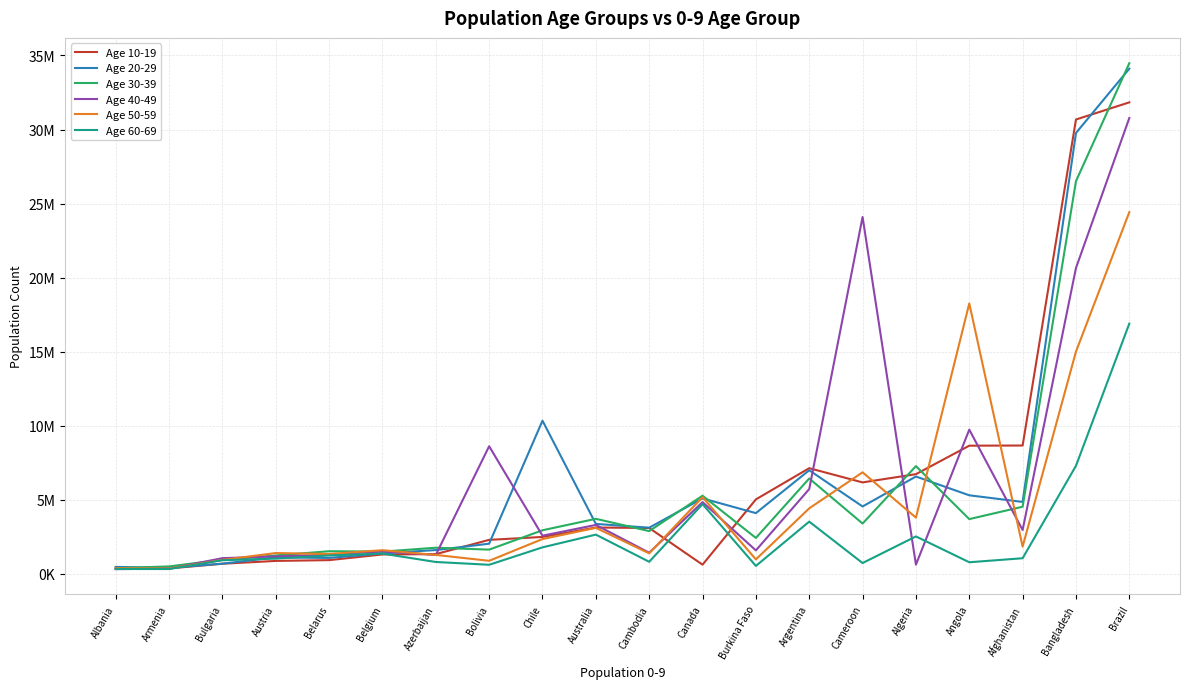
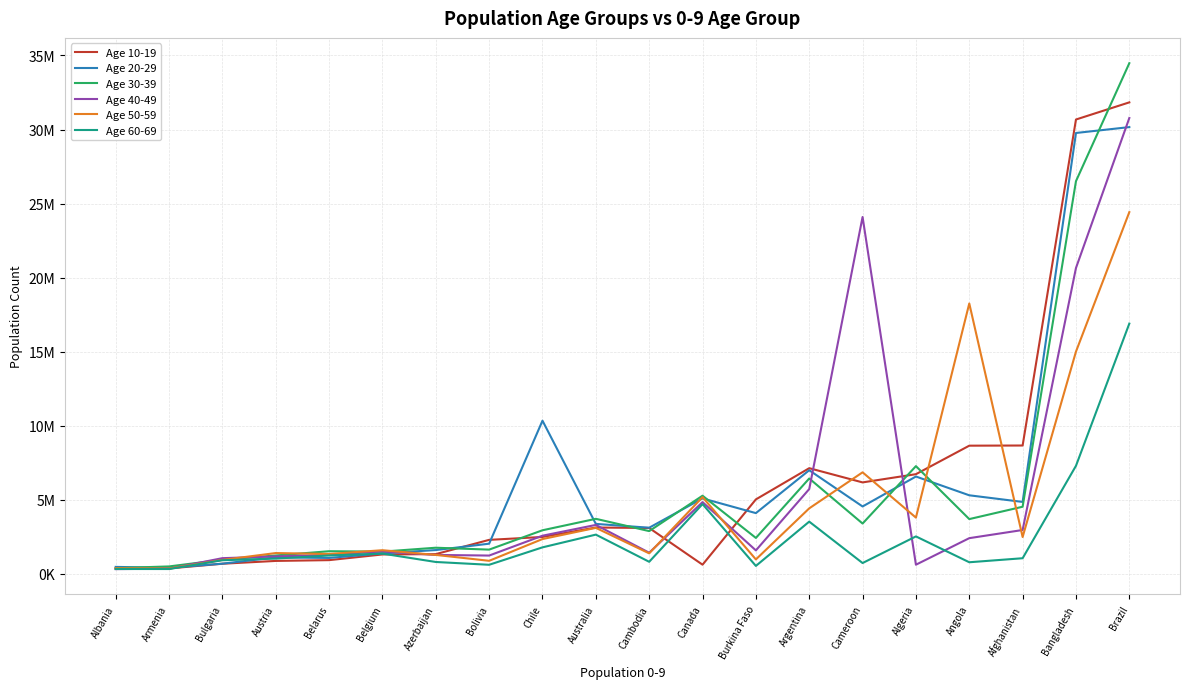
Age 40-49, Bolivia: 8600000 -> 1200000
Age 40-49, Angola: 9700000 -> 2400000
Age 50-59, Afghanistan: 1800000 -> 2500000
Age 20-29, Brazil: 34100000 -> 30200000
